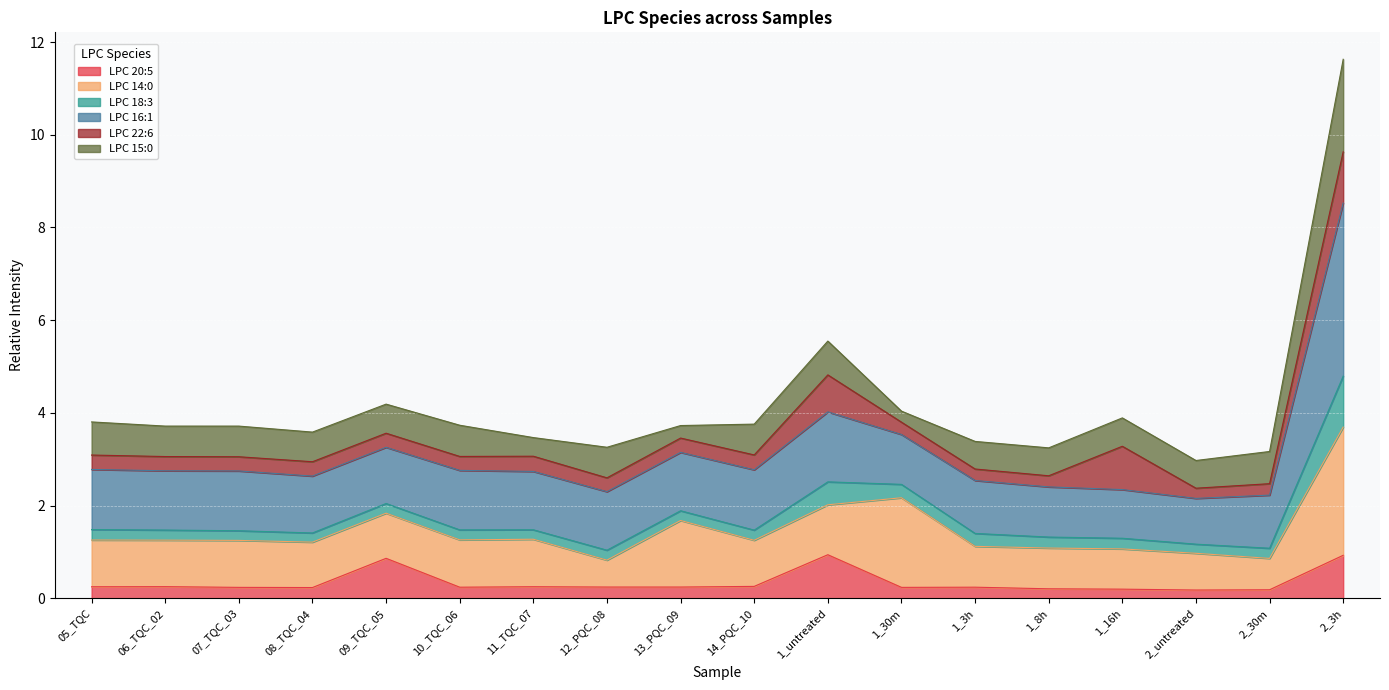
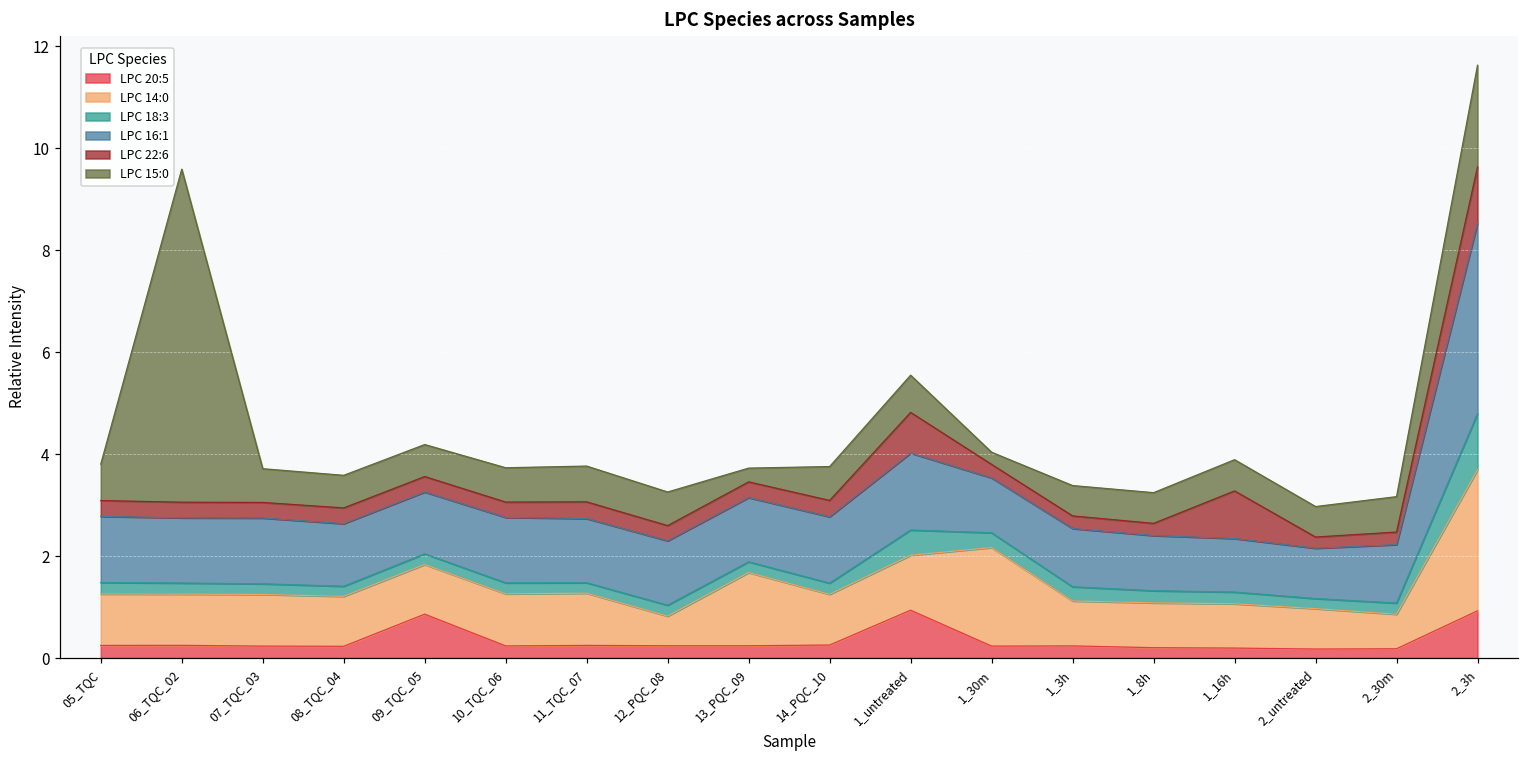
LPC 15:0, 06_TQC_02: 0.7 -> 6.5
LPC 15:0, 11_TQC_07: 0.4 -> 0.7
